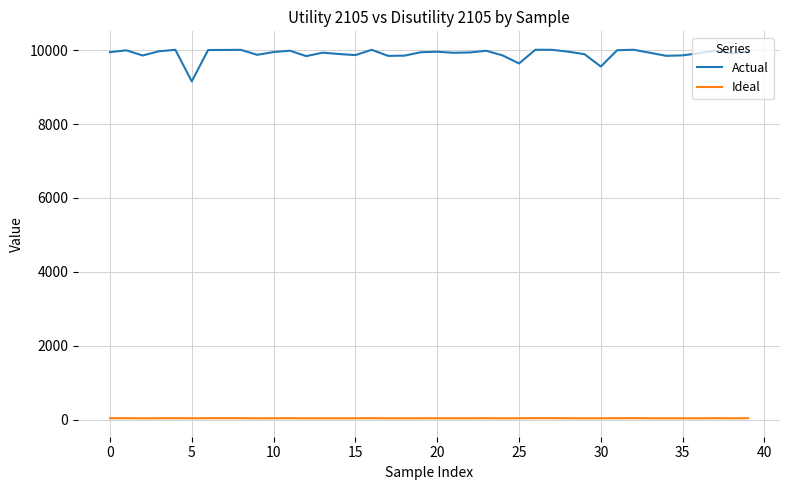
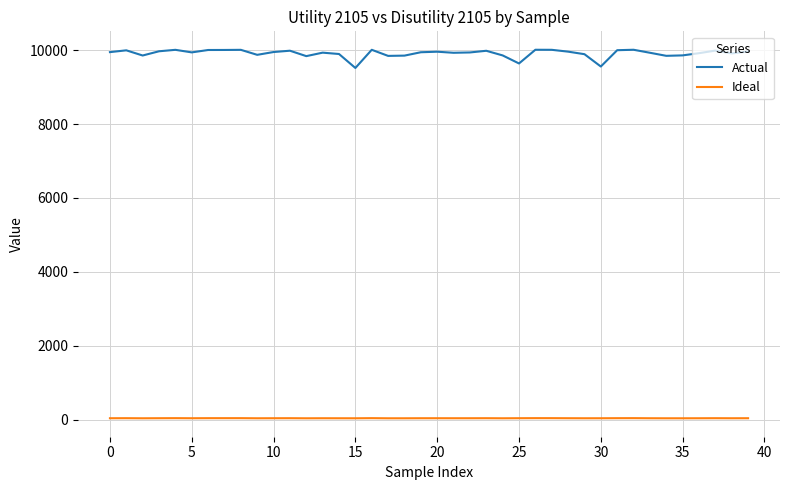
Actual, 5: 9200 -> 9900
Actual, 15: 9900 -> 9500
